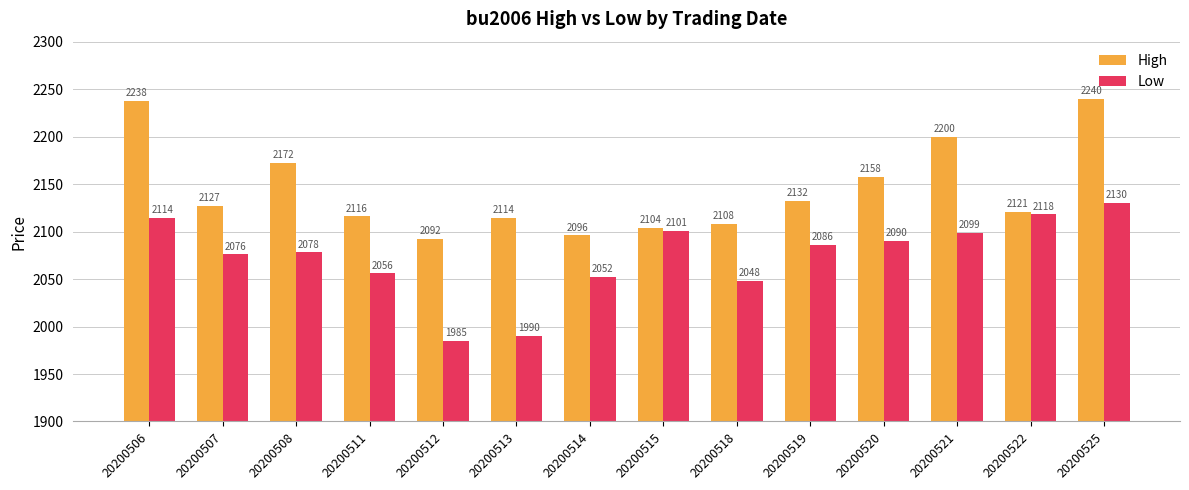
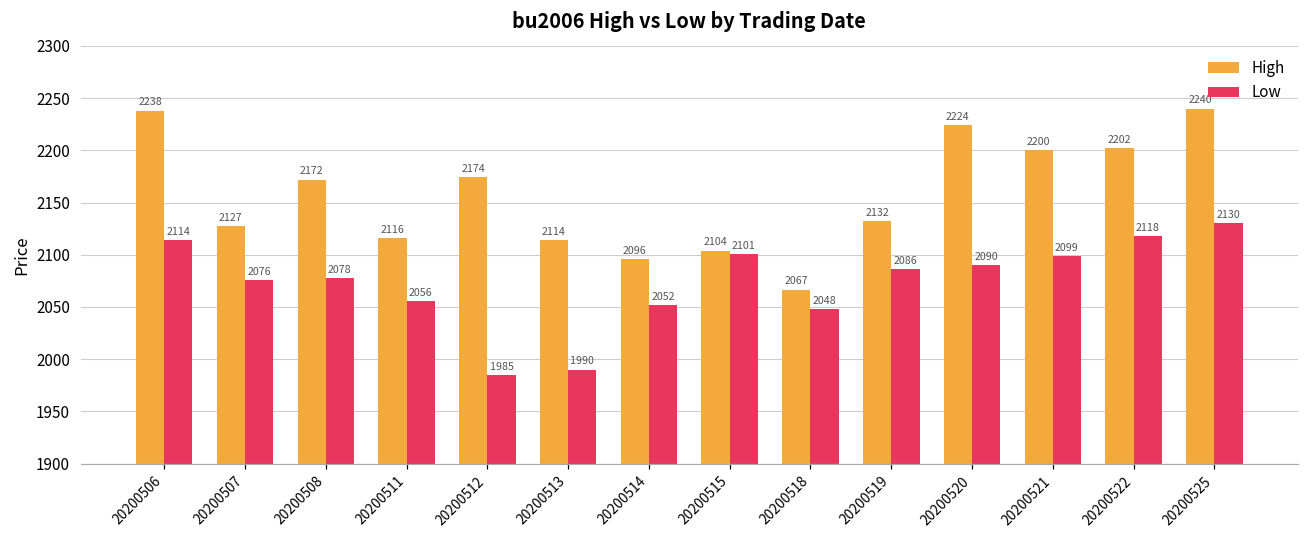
High, 20200512: 2092 -> 2174
High, 20200518: 2108 -> 2067
High, 20200520: 2158 -> 2224
High, 20200522: 2121 -> 2202
